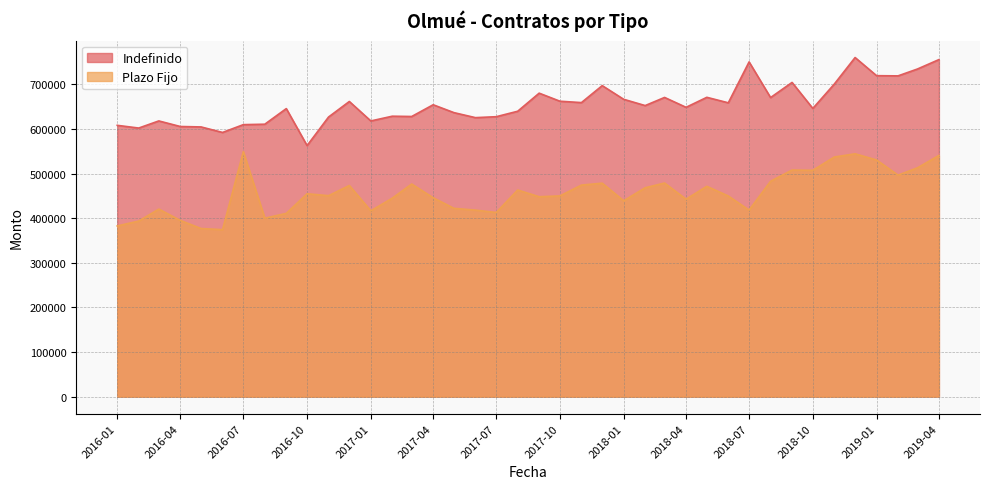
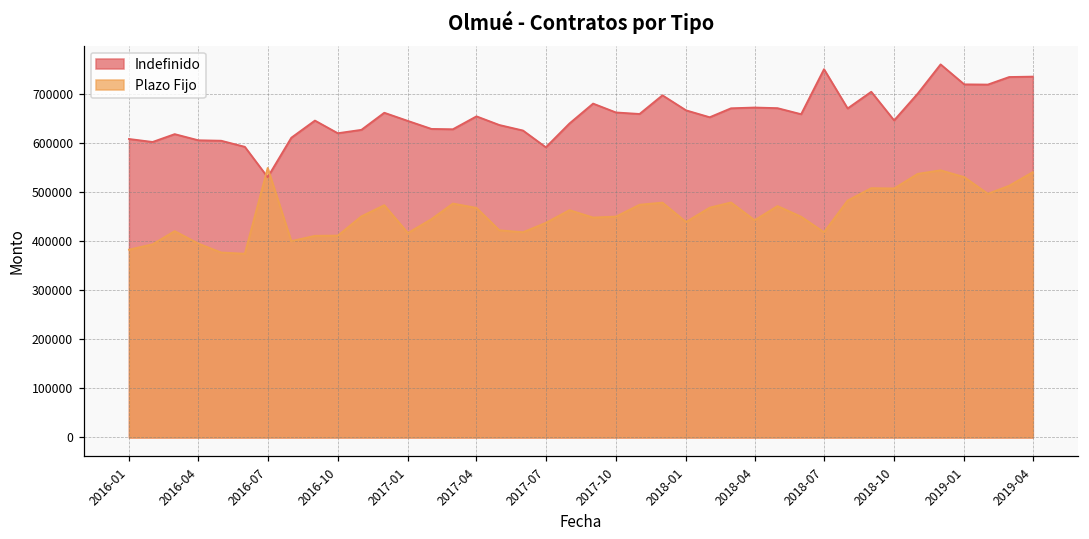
Indefinido, 2016-07: 610000 -> 530000
Indefinido, 2016-10: 560000 -> 620000
Plazo Fijo, 2016-10: 450000 -> 410000
Indefinido, 2017-01: 620000 -> 650000
Plazo Fijo, 2017-04: 450000 -> 470000
Indefinido, 2017-07: 630000 -> 590000
Plazo Fijo, 2017-07: 410000 -> 440000
Indefinido, 2018-04: 650000 -> 670000
Indefinido, 2019-04: 760000 -> 740000
